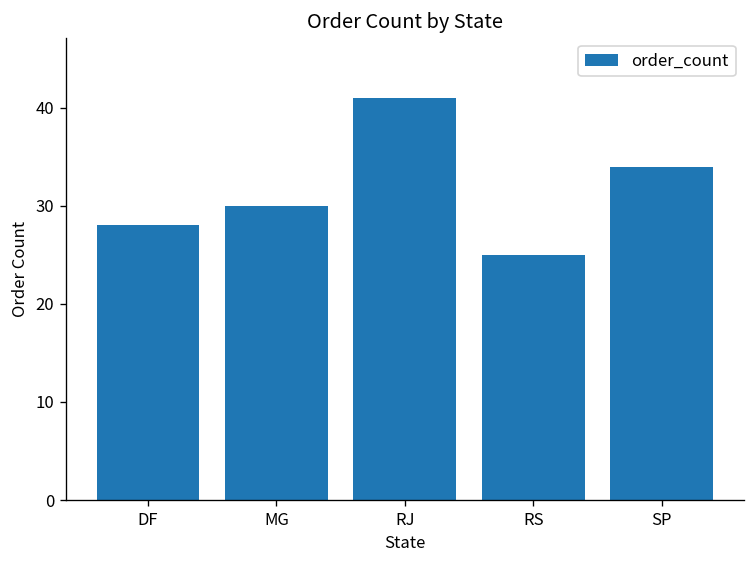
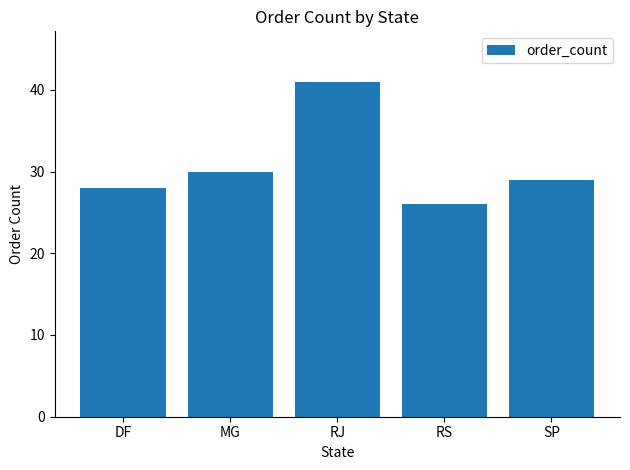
RS: 25 -> 26
SP: 34 -> 29
